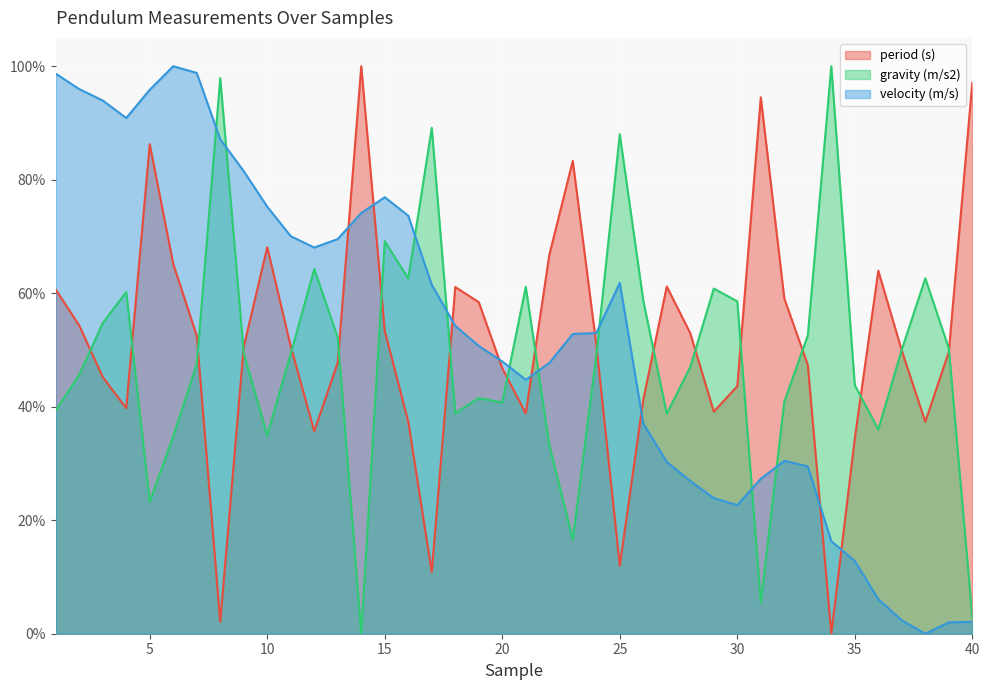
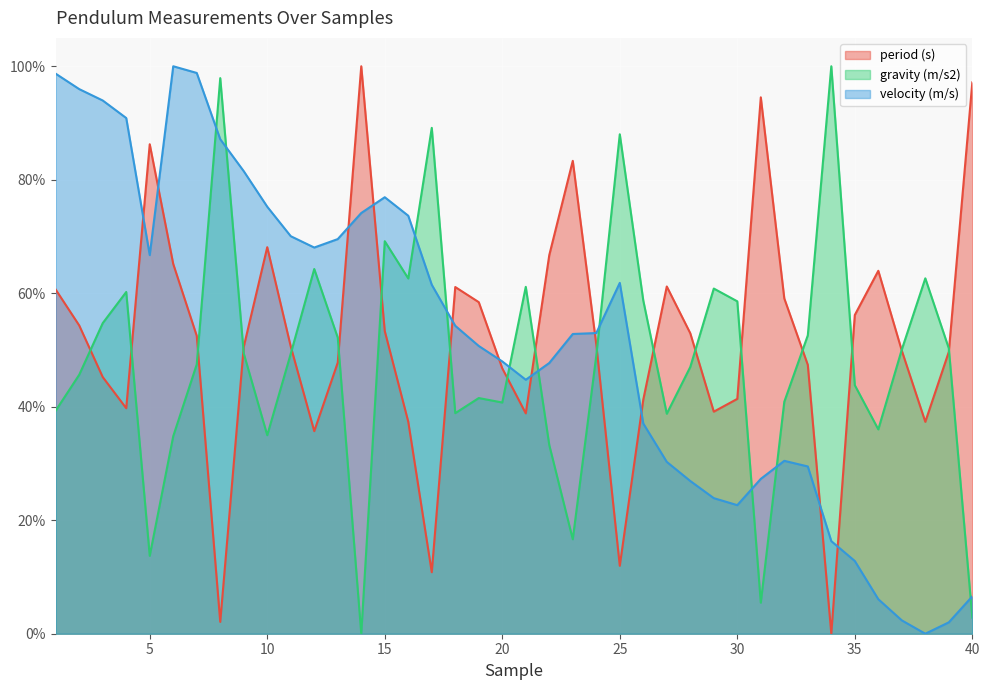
gravity (m/s2), 5: 23% -> 14%
velocity (m/s), 5: 96% -> 67%
period (s), 30: 44% -> 41%
period (s), 35: 34% -> 56%
velocity (m/s), 40: 2% -> 7%
